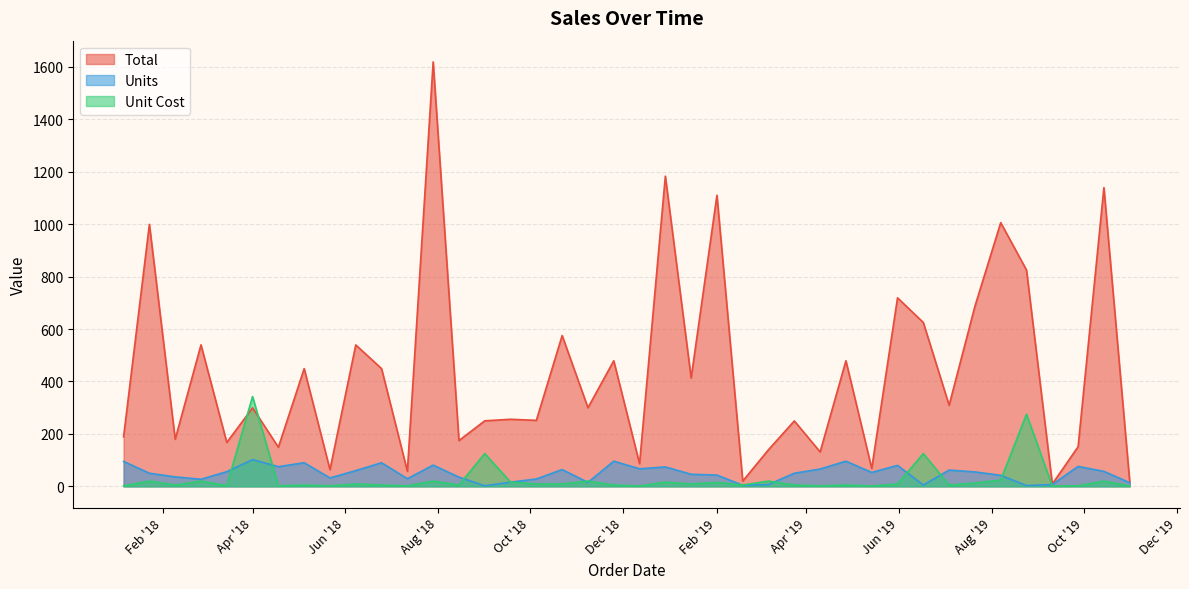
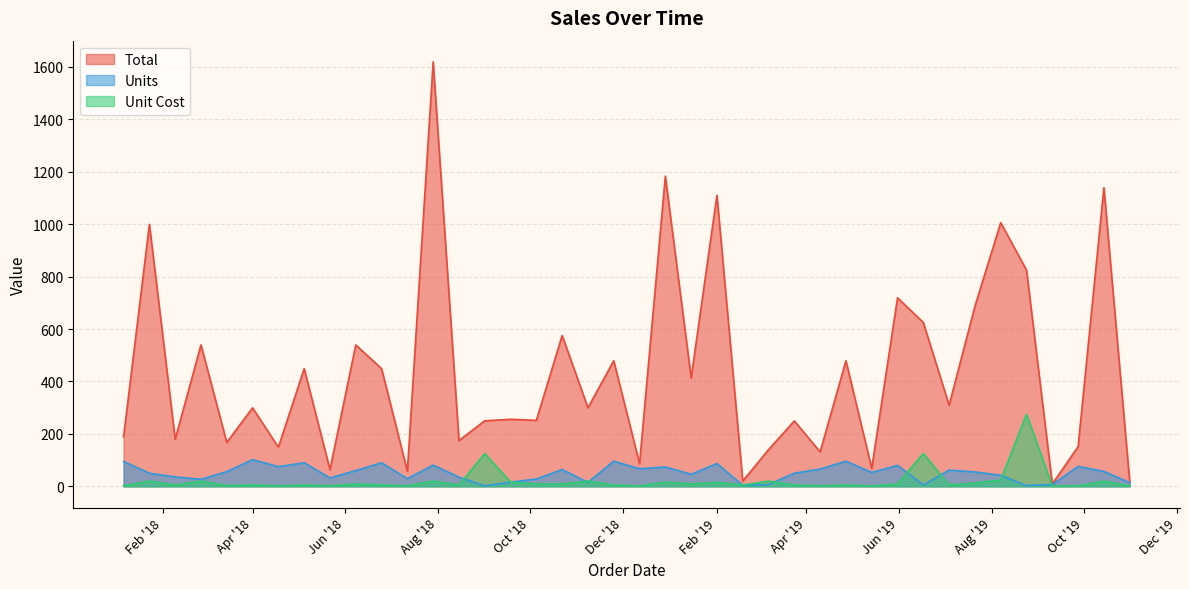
Unit Cost, Apr '18: 340 -> 0
Units, Feb '19: 40 -> 90
